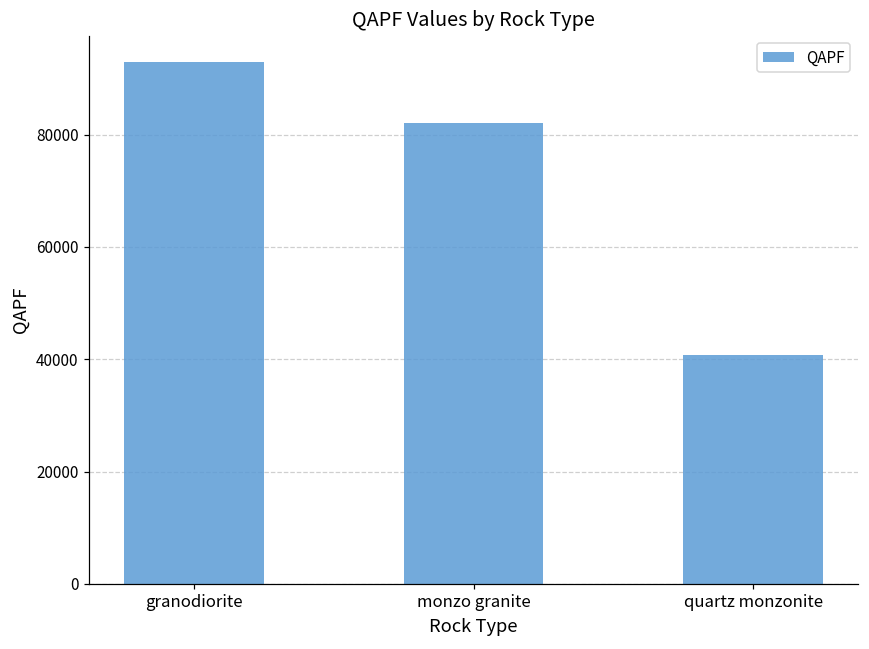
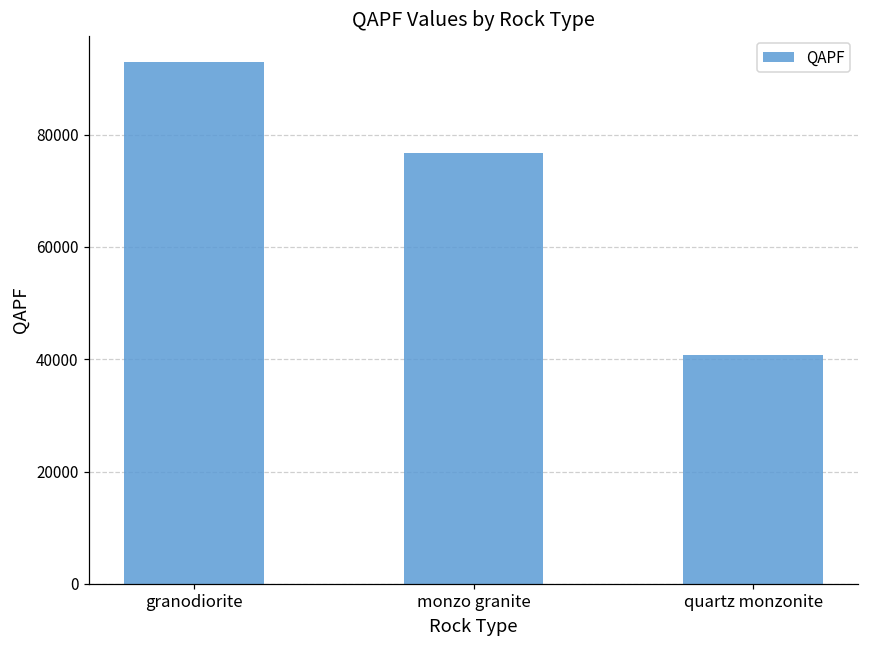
monzo granite: 82000 -> 77000
